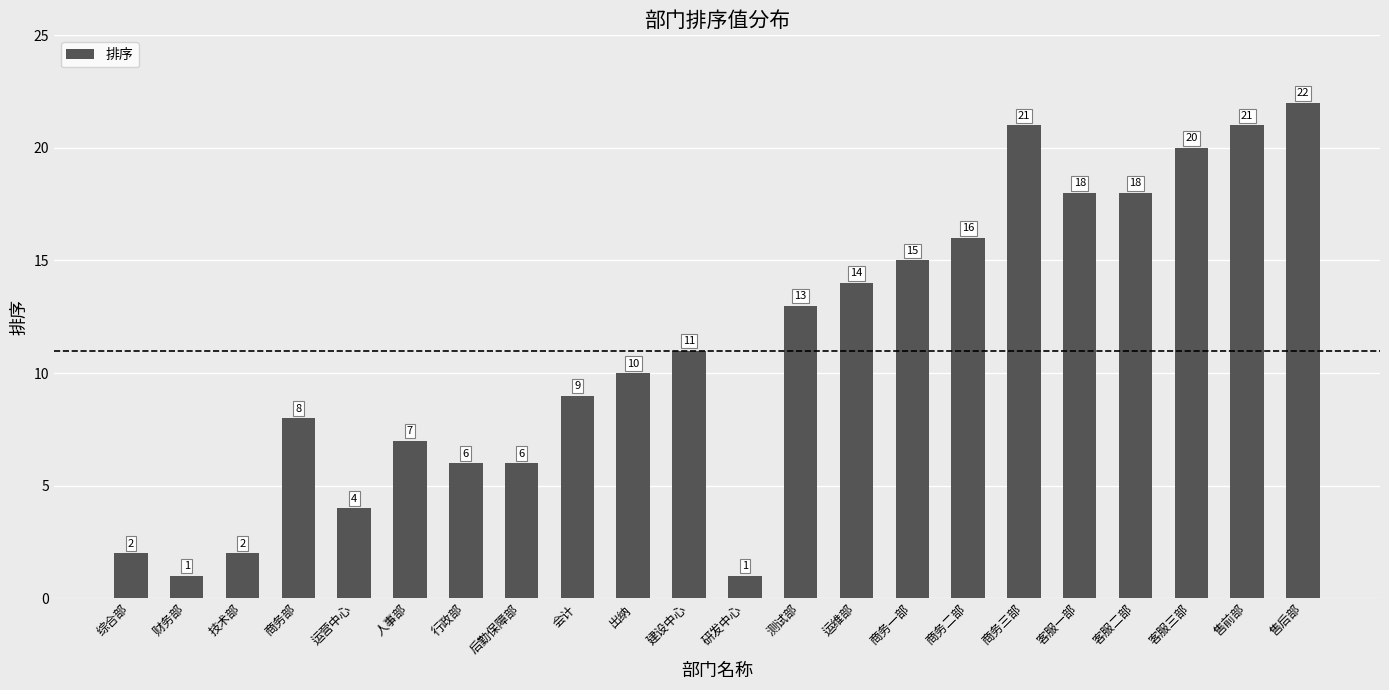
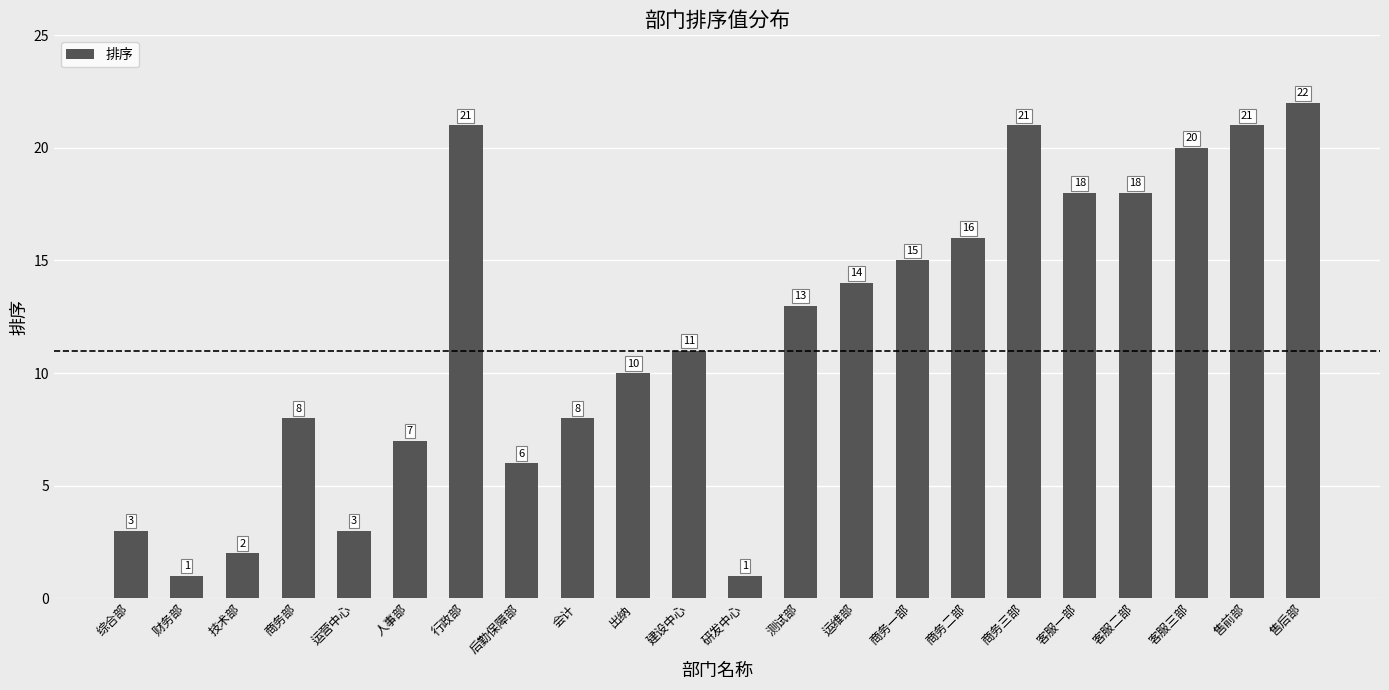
综合部: 2 -> 3
运营中心: 4 -> 3
行政部: 6 -> 21
会计: 9 -> 8
